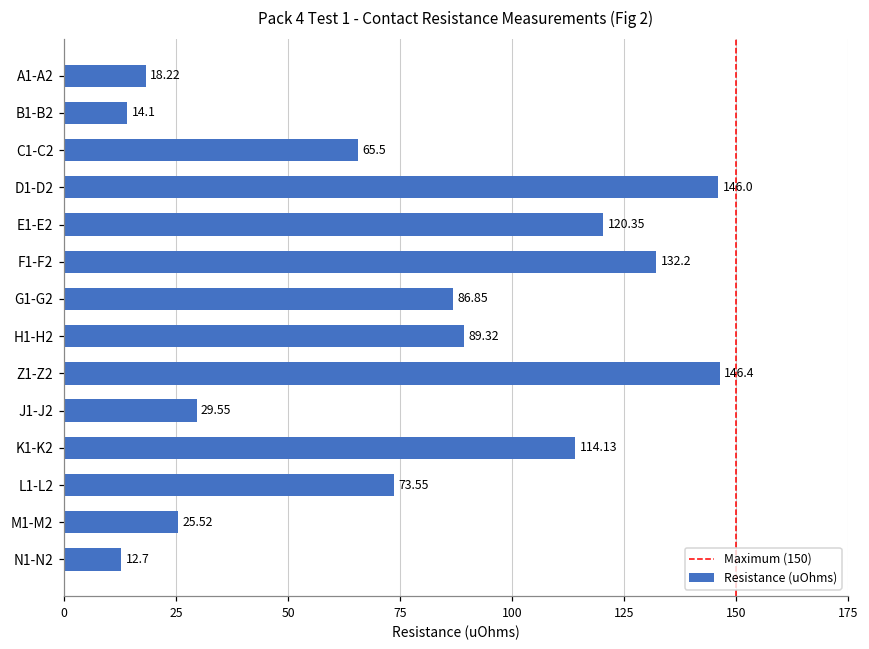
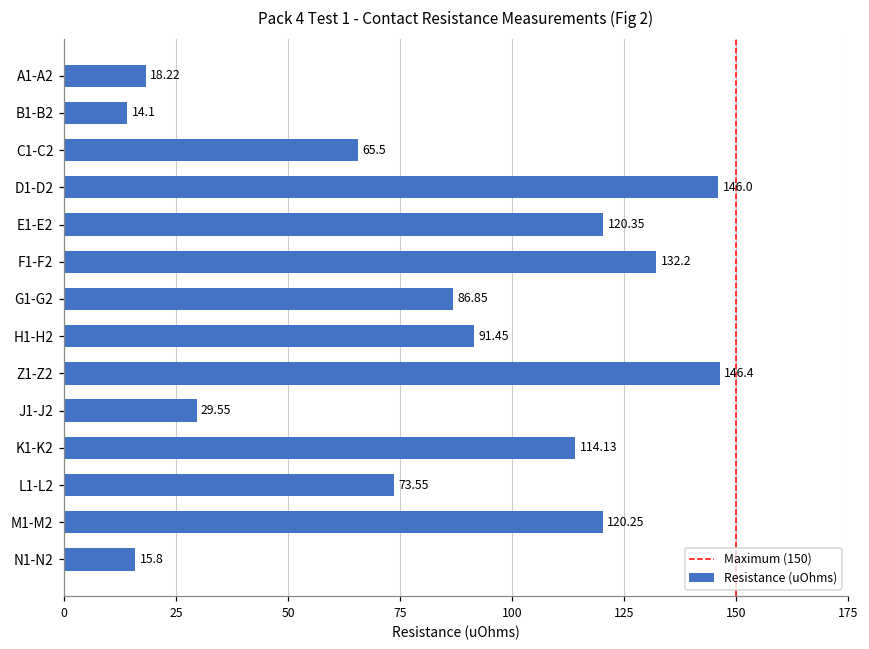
H1-H2: 89.32 -> 91.45
M1-M2: 25.52 -> 120.25
N1-N2: 12.7 -> 15.8
